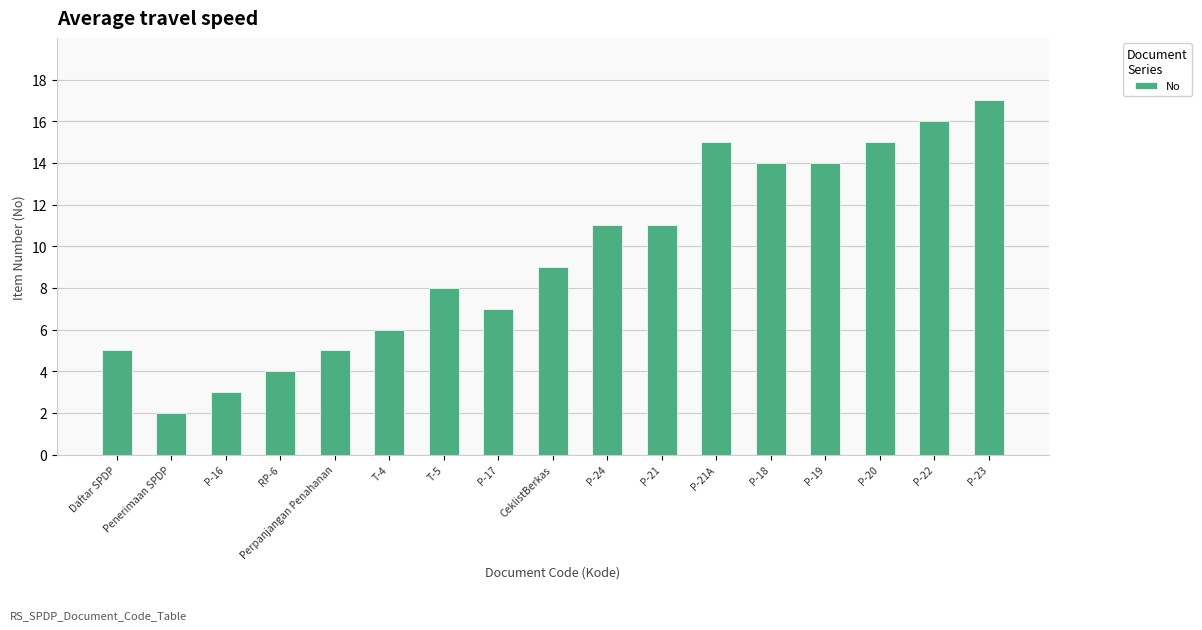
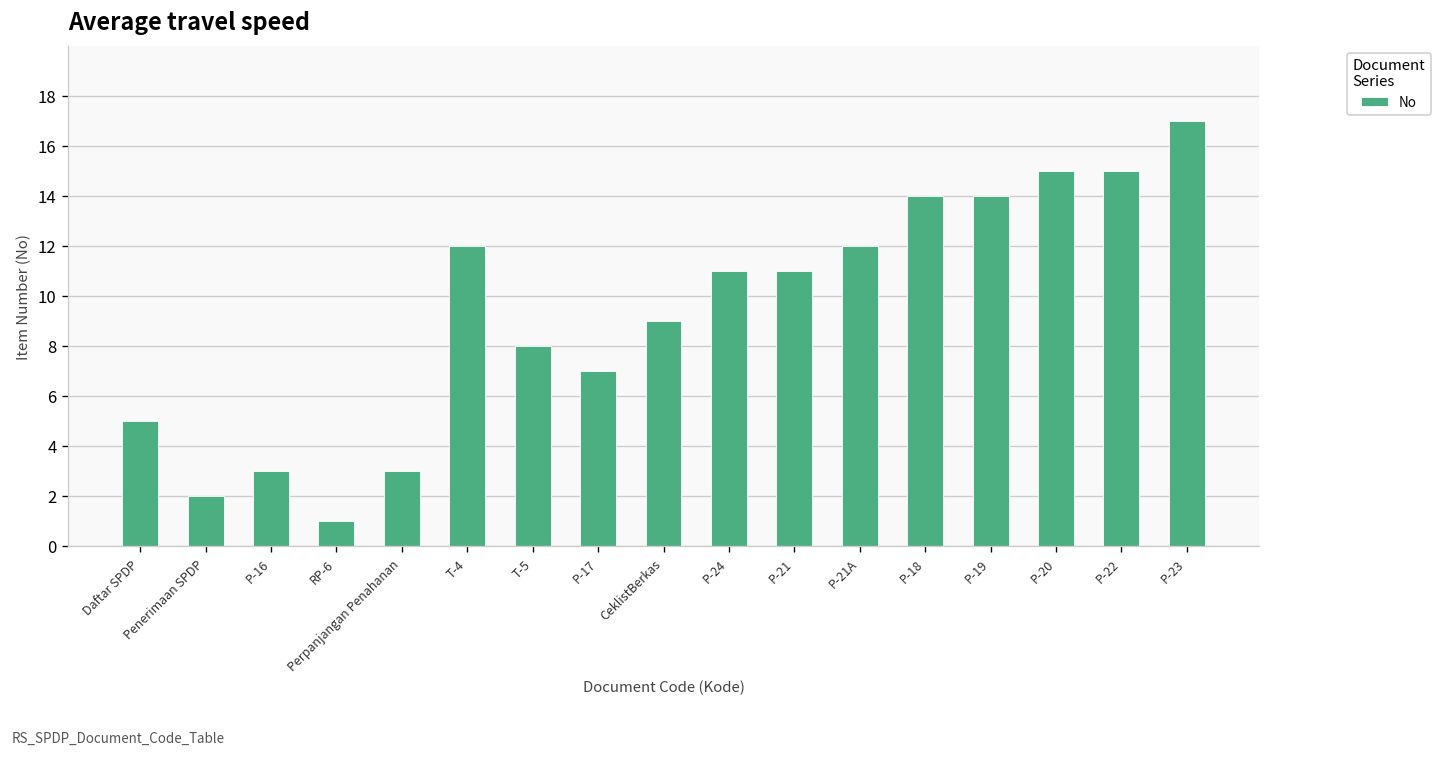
RP-6: 4 -> 1
Perpanjangan Penahanan: 5 -> 3
T-4: 6 -> 12
P-21A: 15 -> 12
P-22: 16 -> 15
